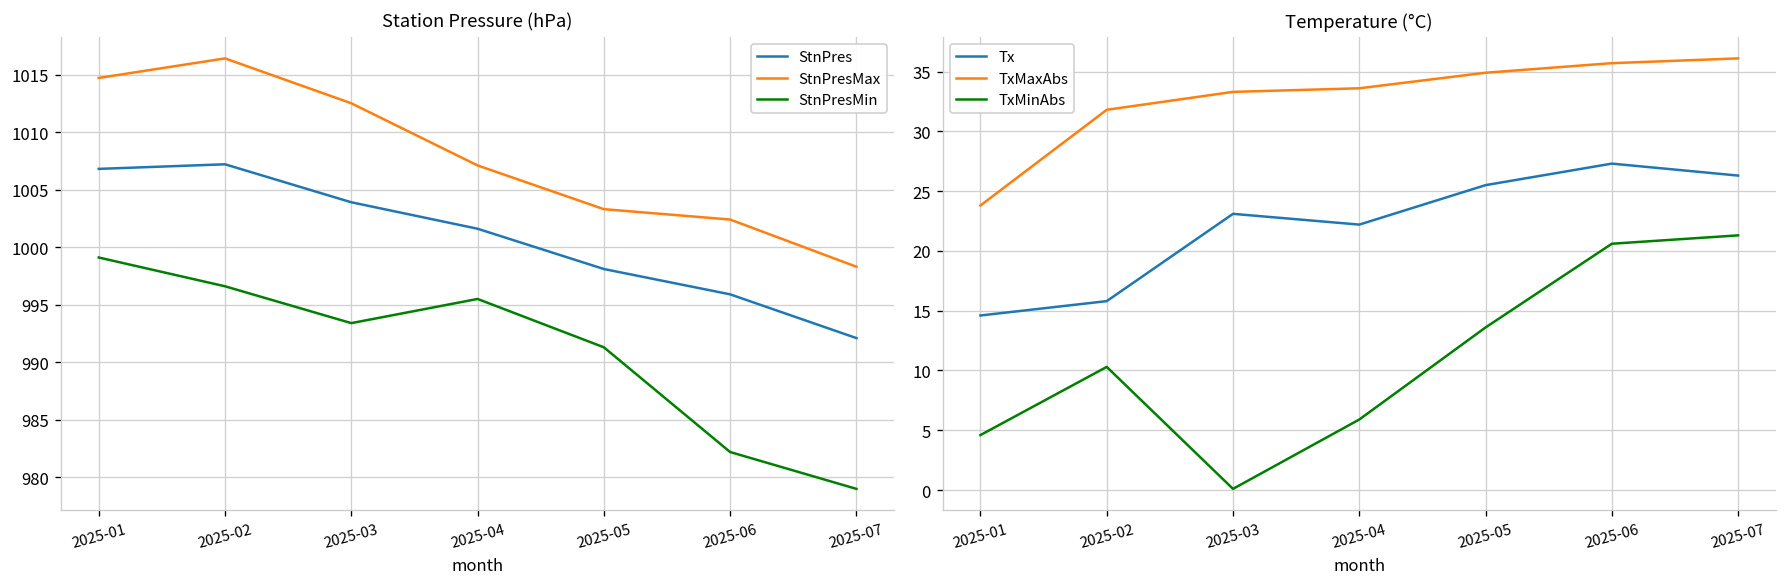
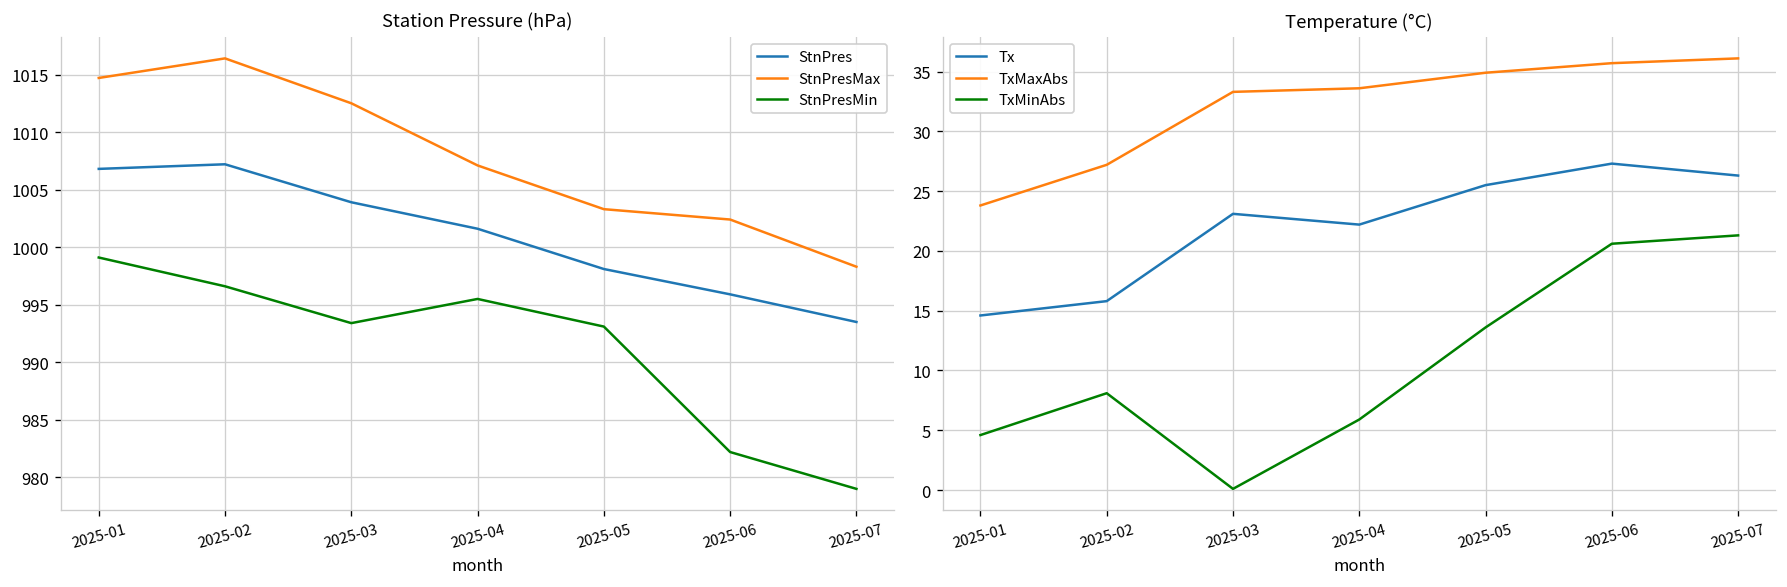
Station Pressure (hPa), StnPresMin, 2025-05: 991 -> 993
Station Pressure (hPa), StnPres, 2025-07: 992 -> 994
Temperature (°C), TxMaxAbs, 2025-02: 32 -> 27
Temperature (°C), TxMinAbs, 2025-02: 10 -> 8
